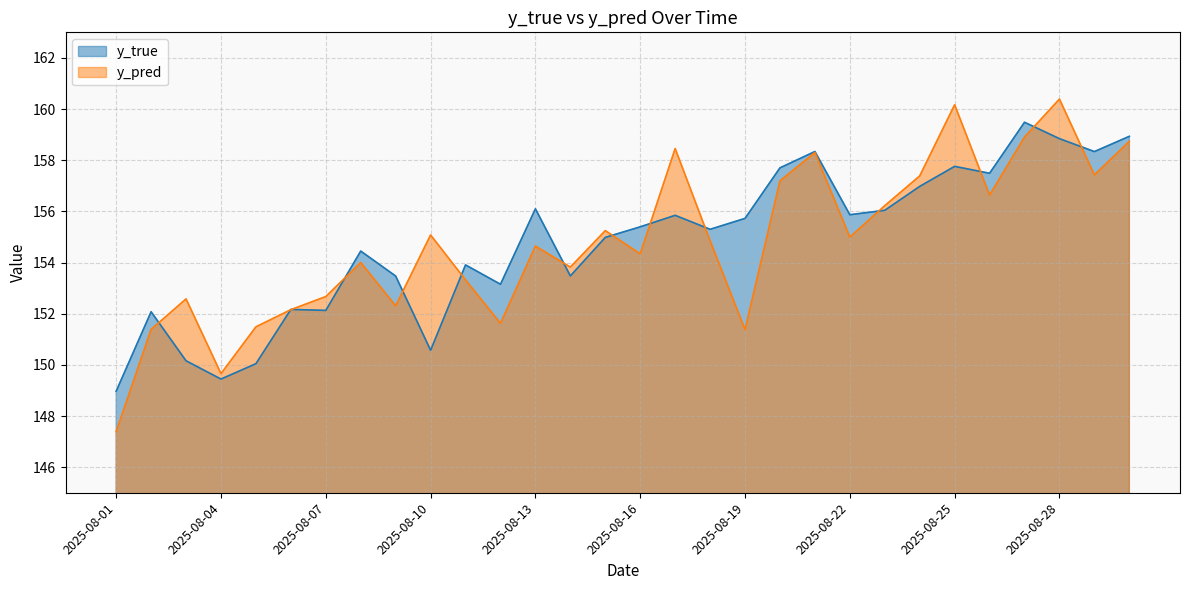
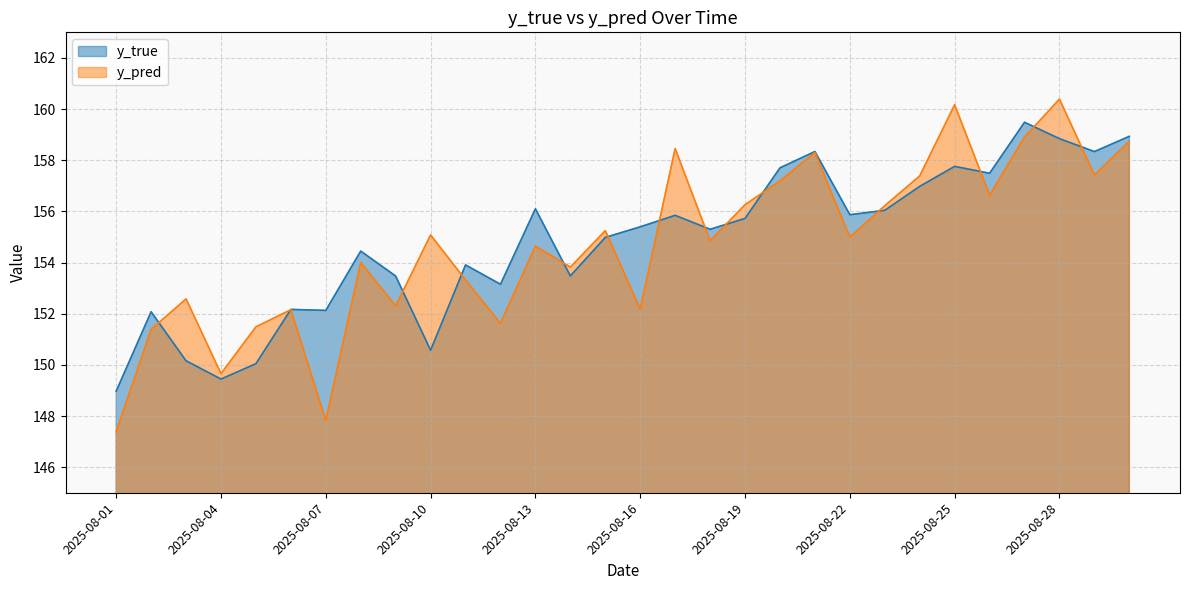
y_pred, 2025-08-07: 152.7 -> 147.8
y_pred, 2025-08-16: 154.3 -> 152.2
y_pred, 2025-08-19: 151.4 -> 156.3
